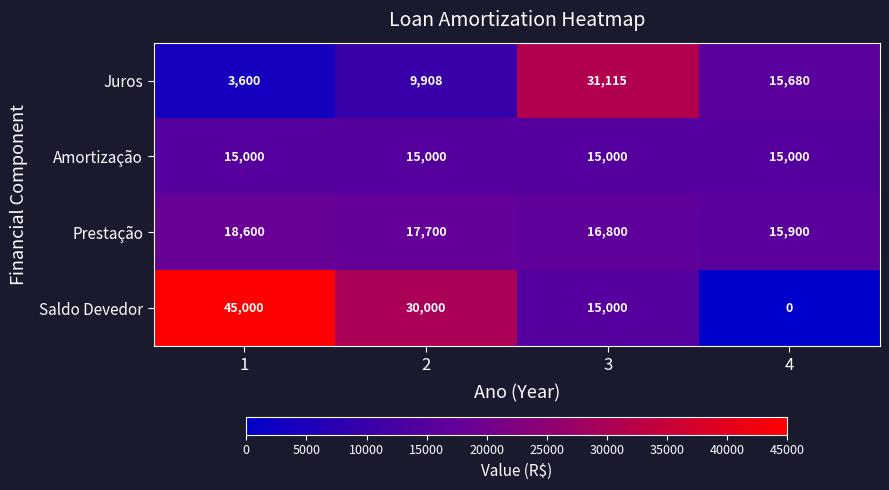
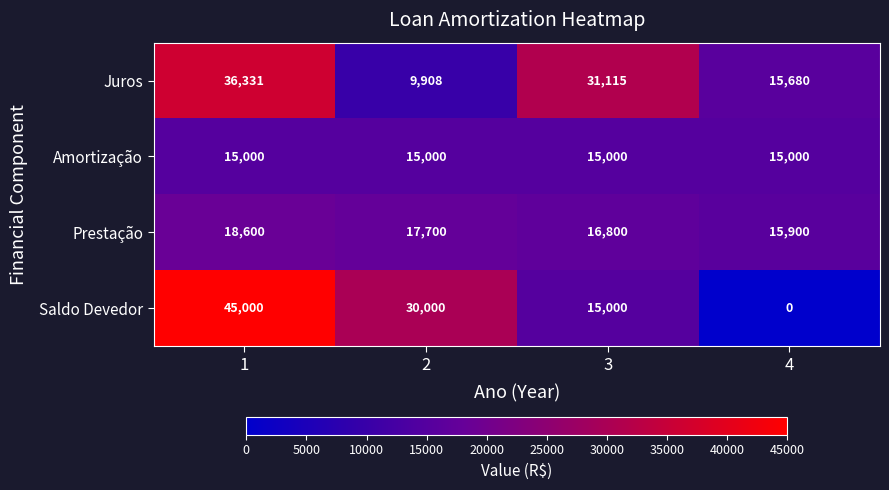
Juros, 1: 3,600 -> 36,331
